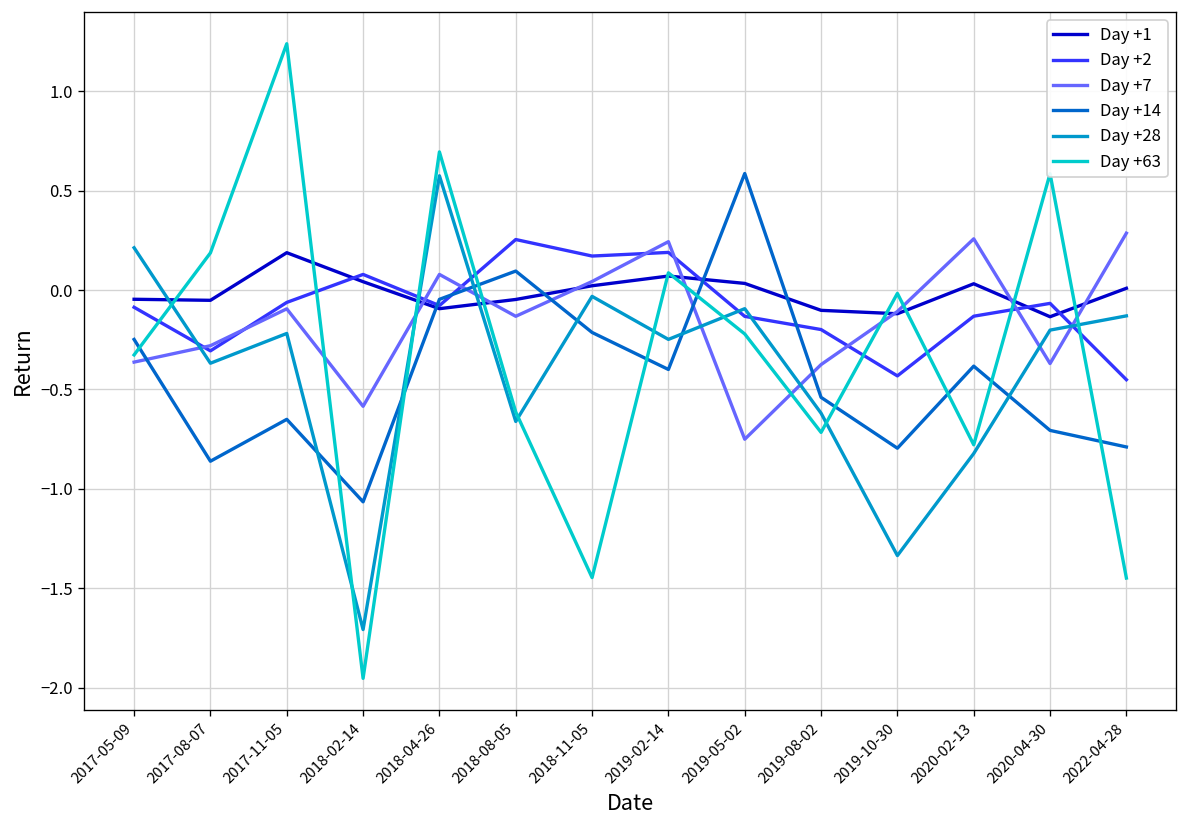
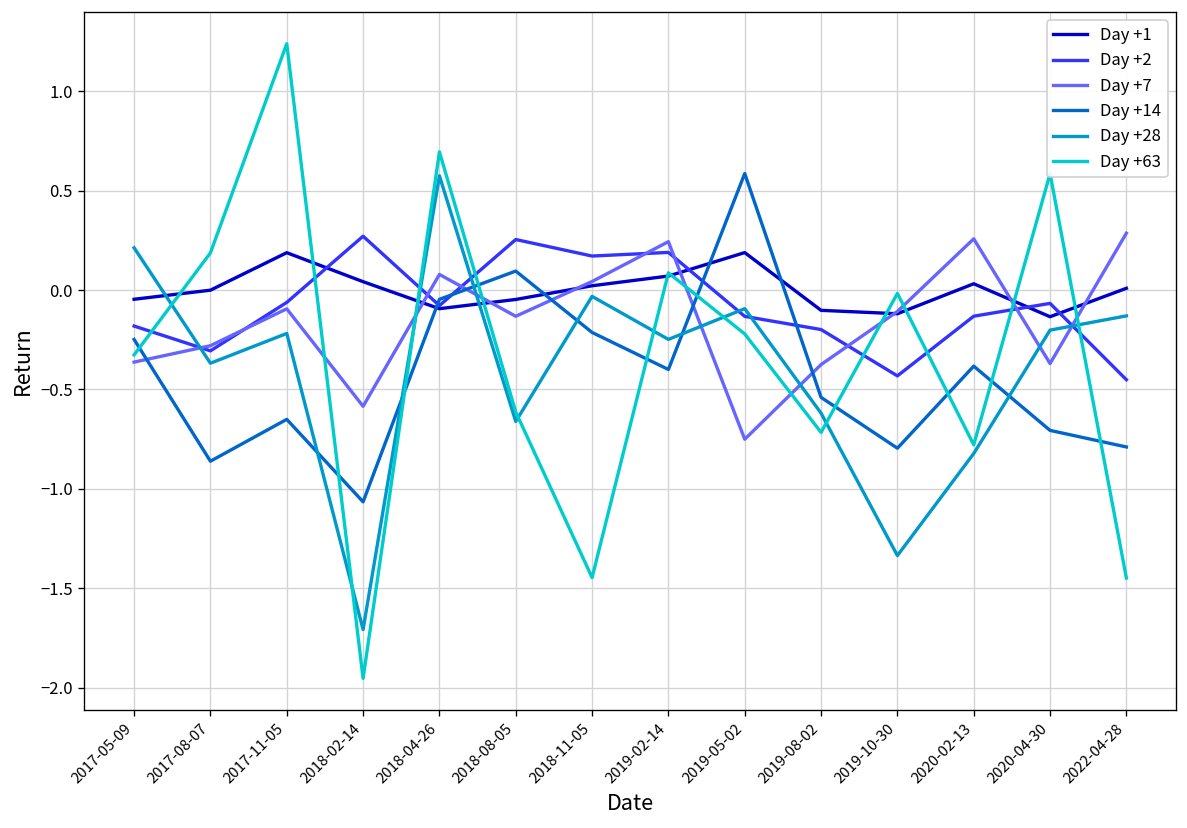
Day +2, 2017-05-09: -0.09 -> -0.18
Day +1, 2017-08-07: -0.05 -> 0.00
Day +2, 2018-02-14: 0.08 -> 0.27
Day +1, 2019-05-02: 0.03 -> 0.19
